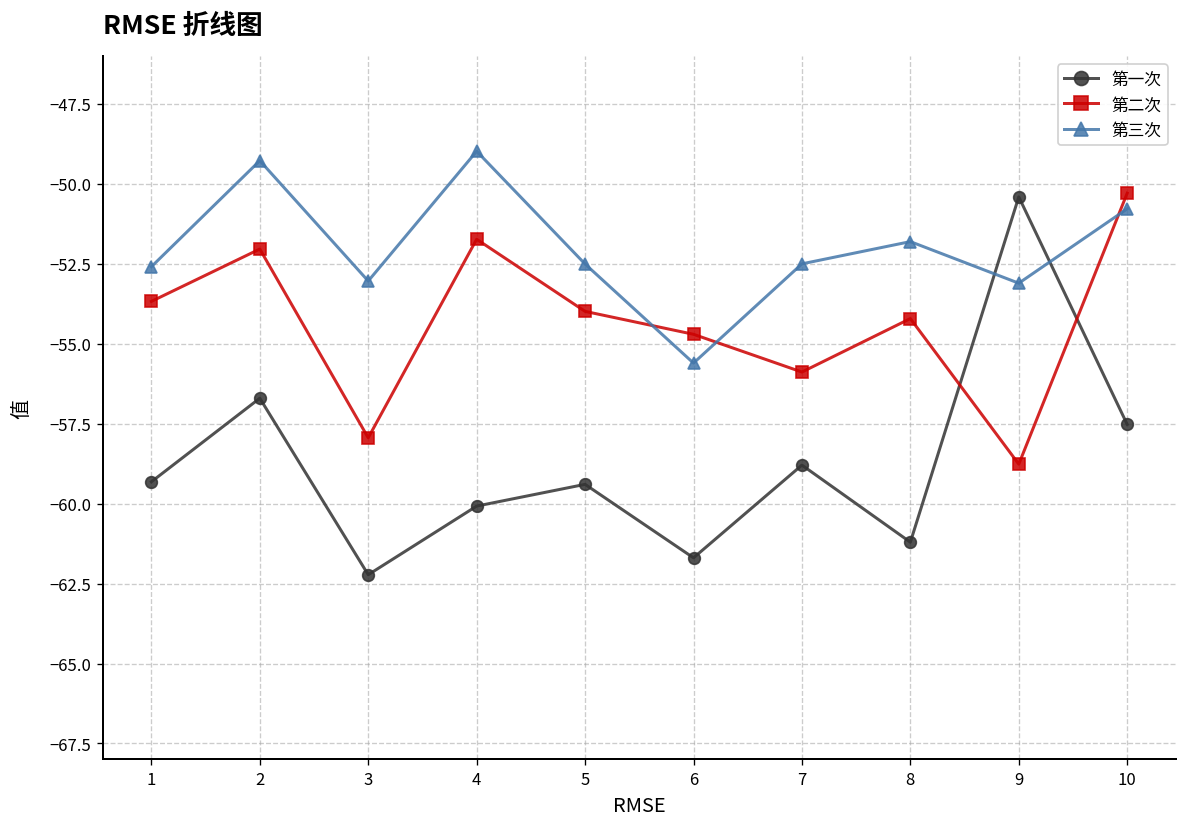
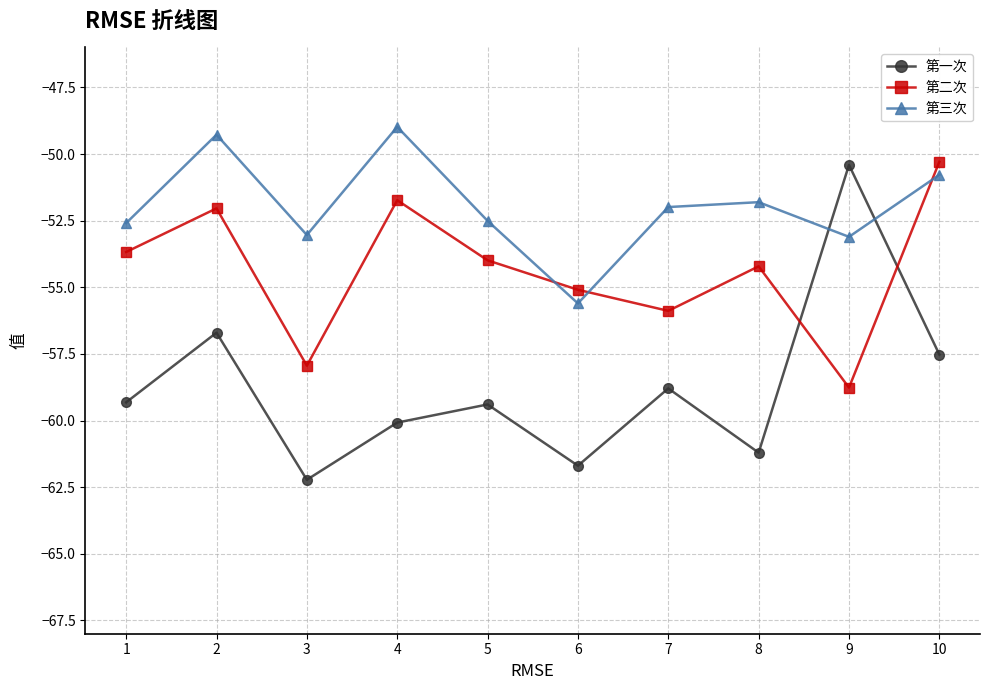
第二次, 6: -54.7 -> -55.1
第三次, 7: -52.5 -> -52.0
